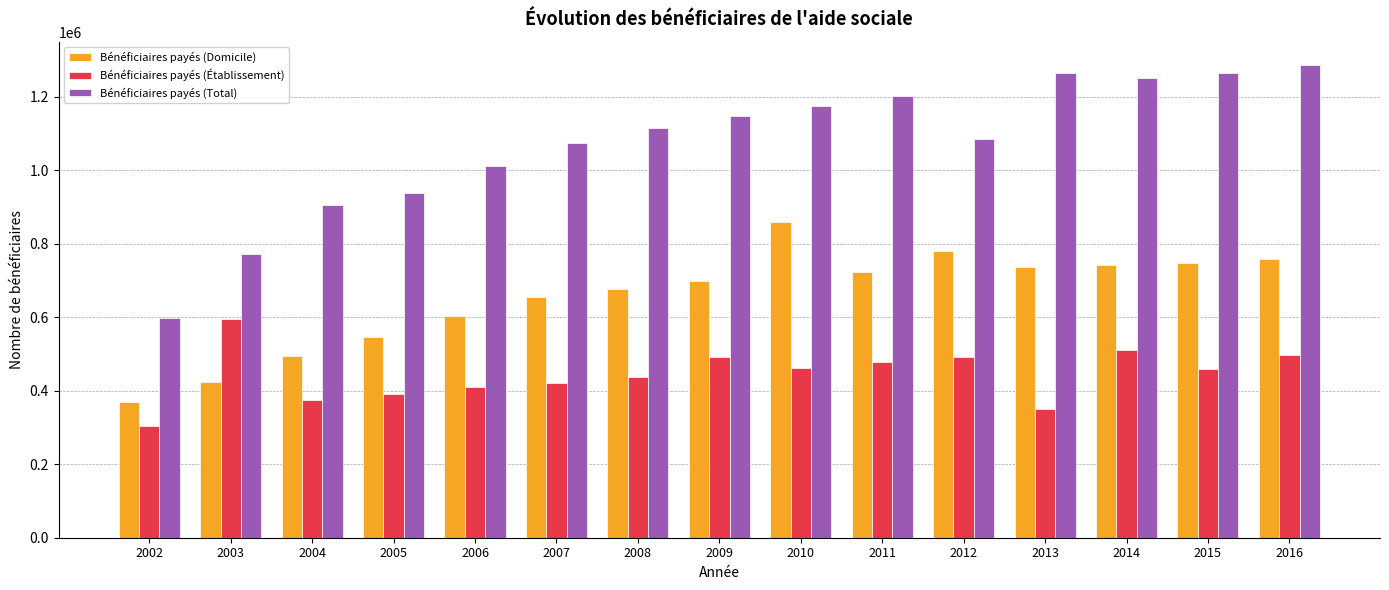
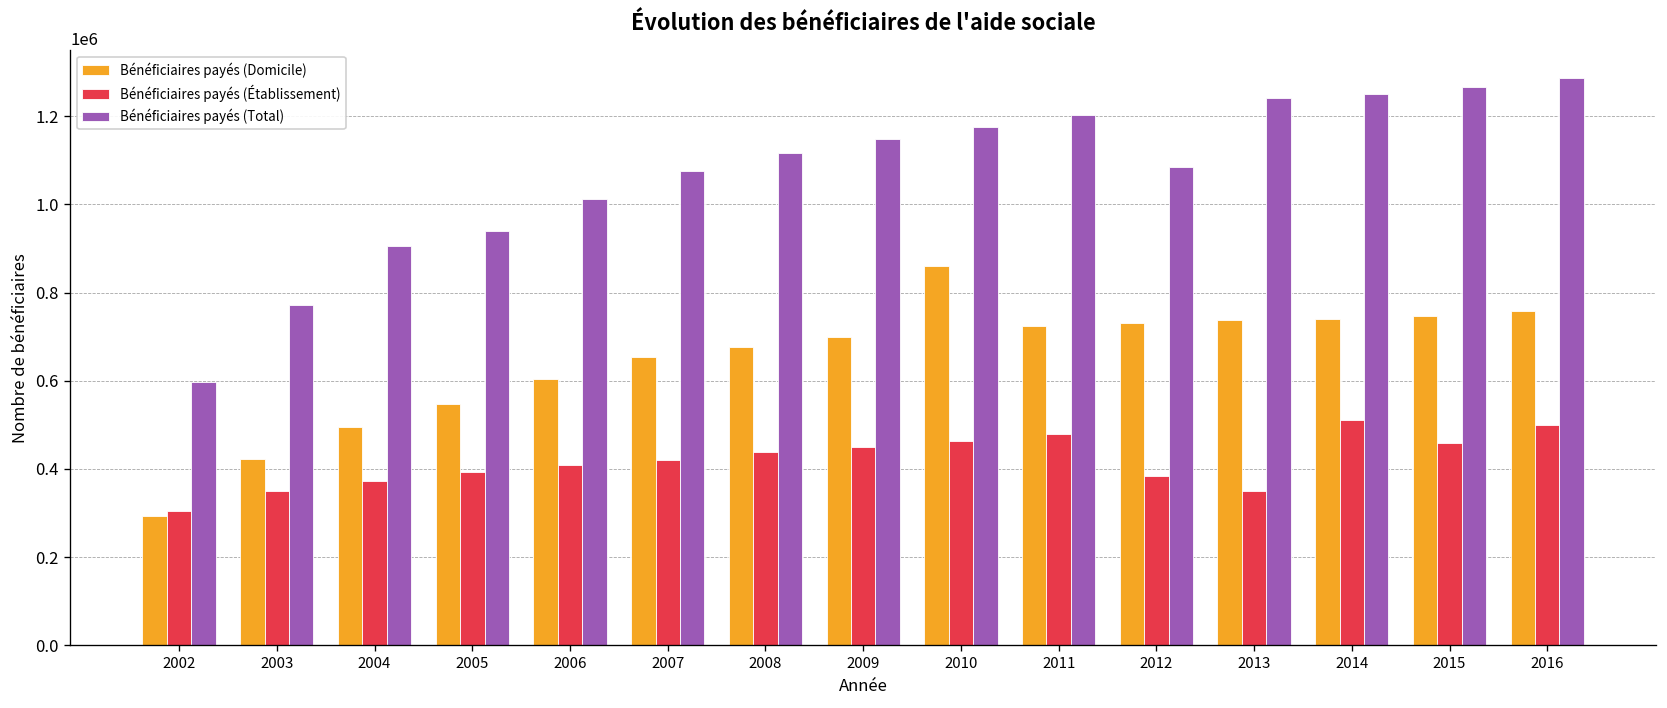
Bénéficiaires payés (Domicile), 2002: 370000 -> 290000
Bénéficiaires payés (Établissement), 2003: 600000 -> 350000
Bénéficiaires payés (Établissement), 2009: 490000 -> 450000
Bénéficiaires payés (Domicile), 2012: 780000 -> 730000
Bénéficiaires payés (Établissement), 2012: 490000 -> 380000
Bénéficiaires payés (Total), 2013: 1260000 -> 1240000
